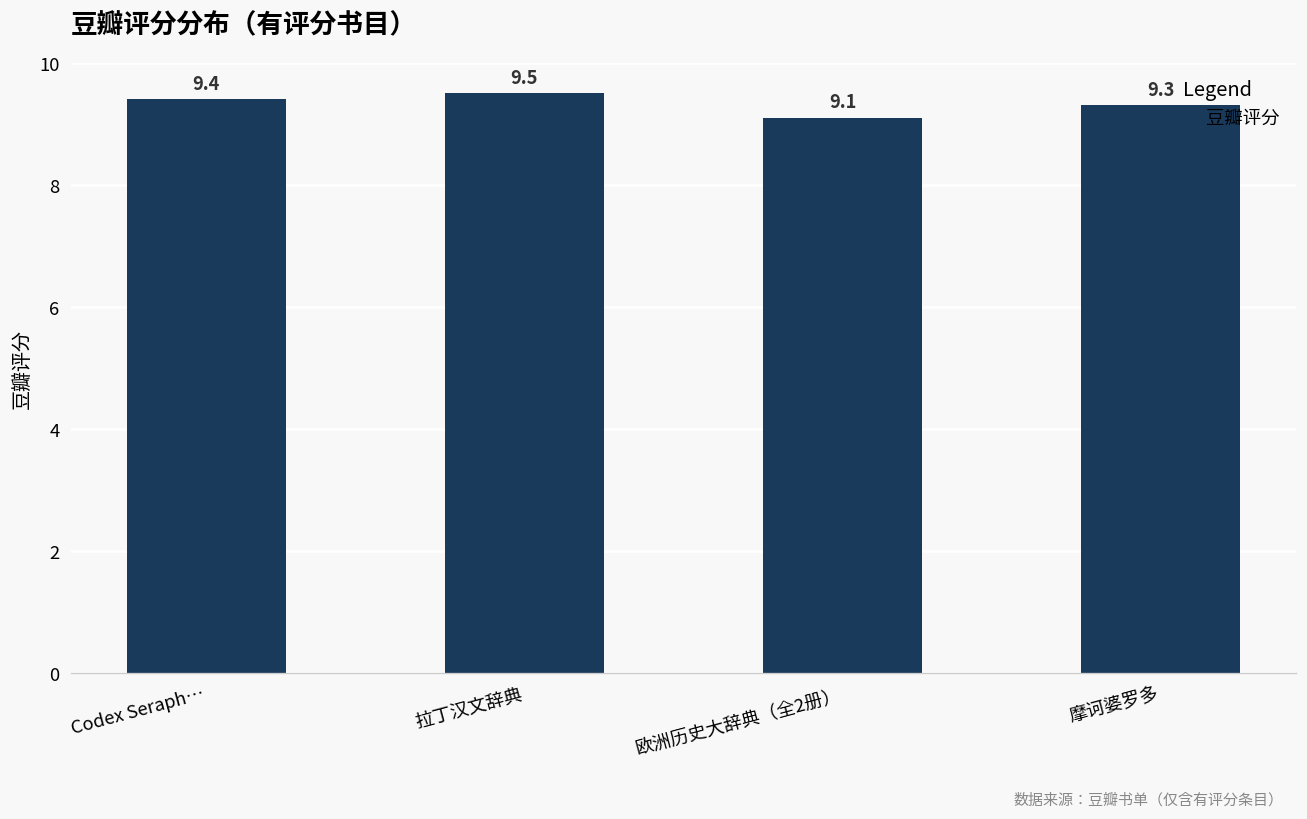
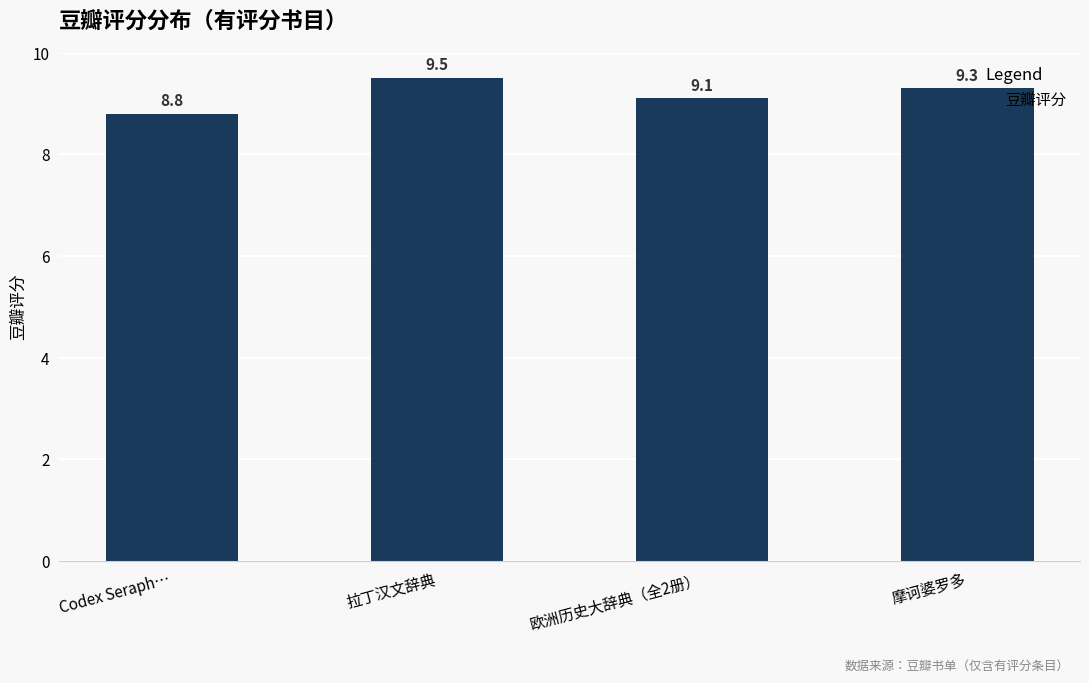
Codex Seraph…: 9.4 -> 8.8
